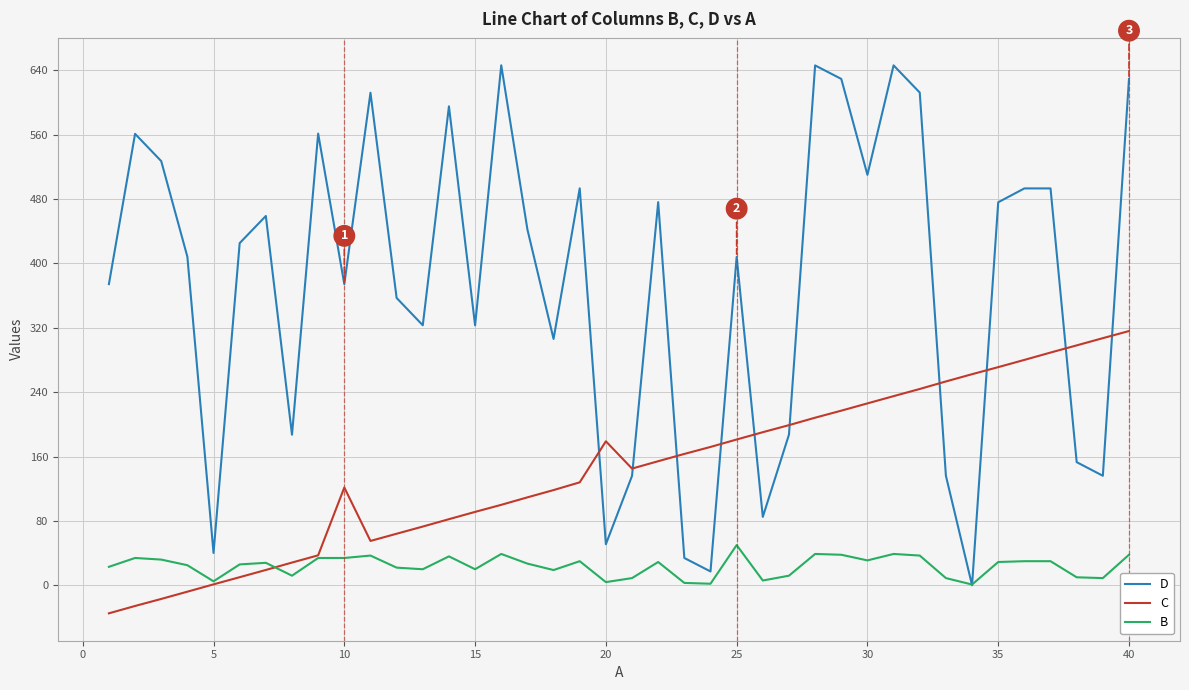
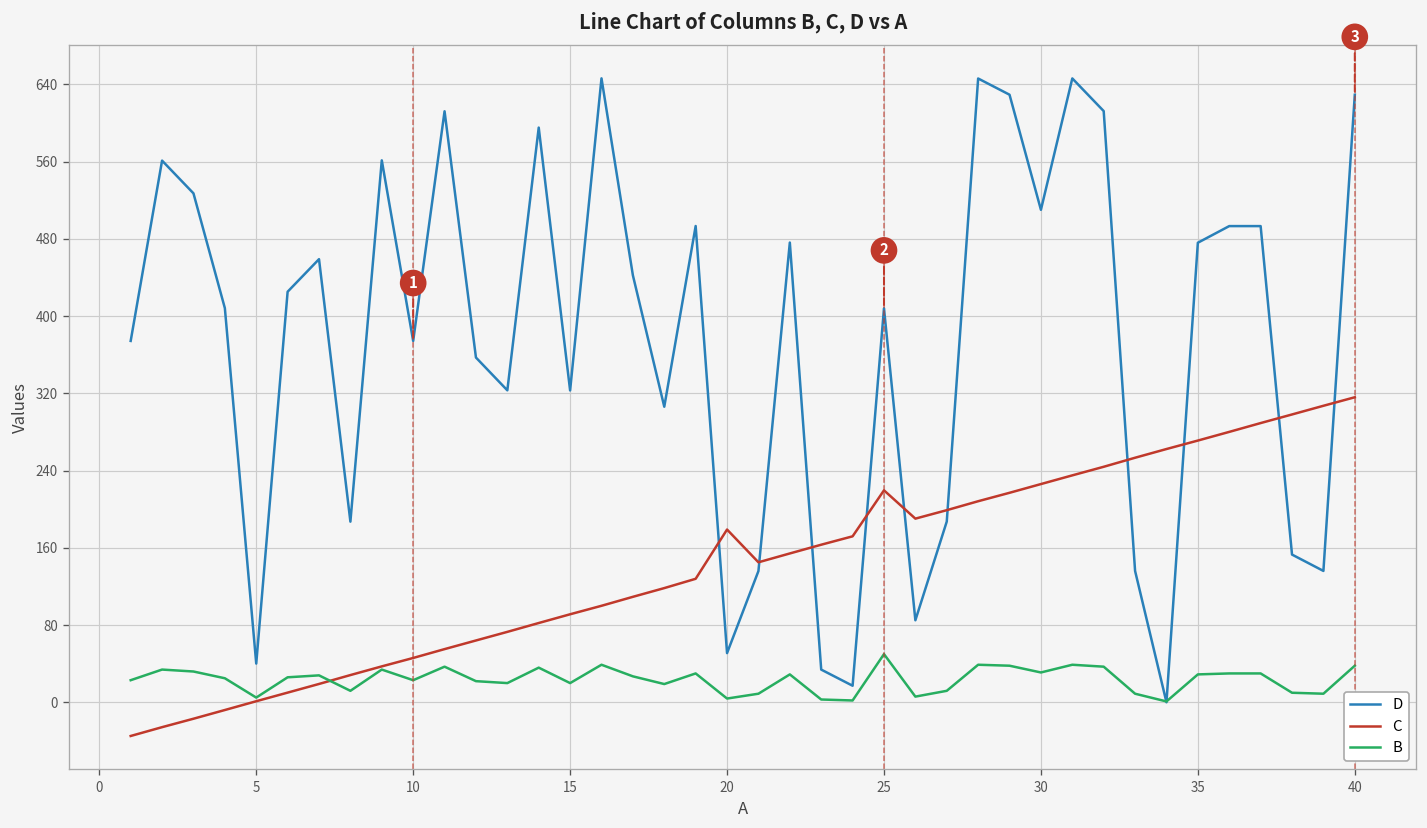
C, 10: 120 -> 50
B, 10: 30 -> 20
C, 25: 180 -> 220
